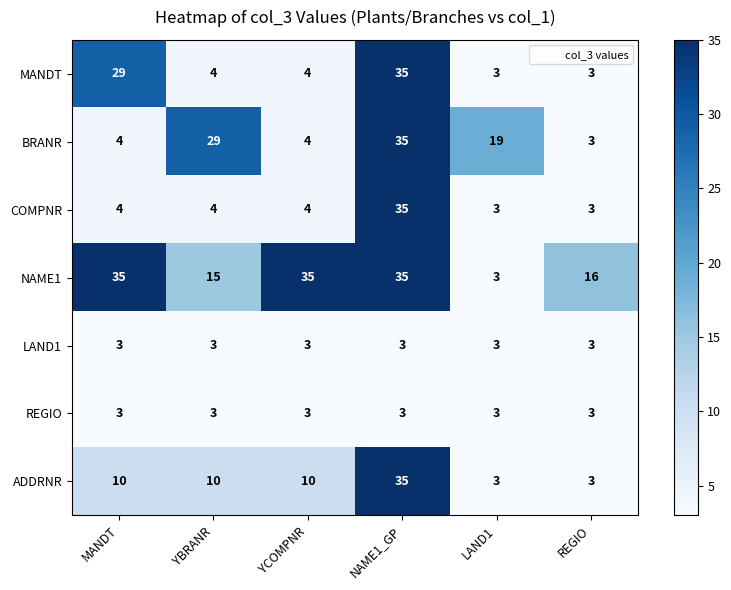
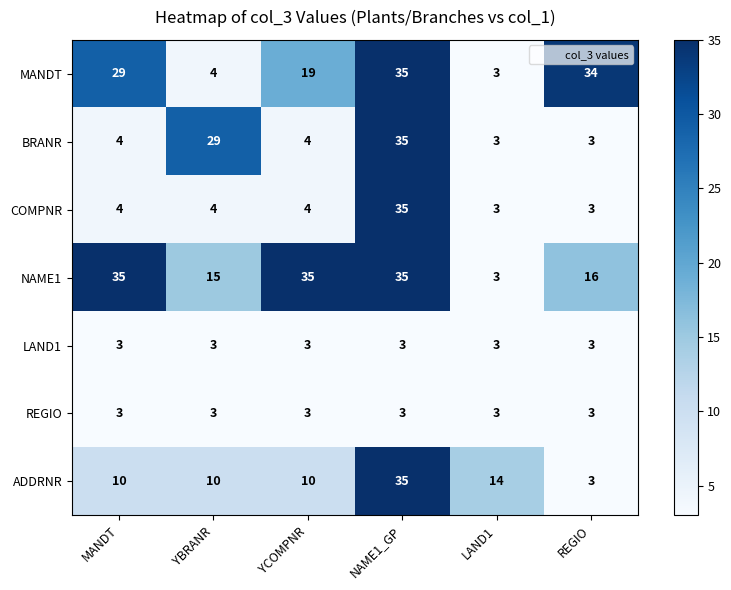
MANDT, YCOMPNR: 4 -> 19
MANDT, REGIO: 3 -> 34
BRANR, LAND1: 19 -> 3
ADDRNR, LAND1: 3 -> 14
